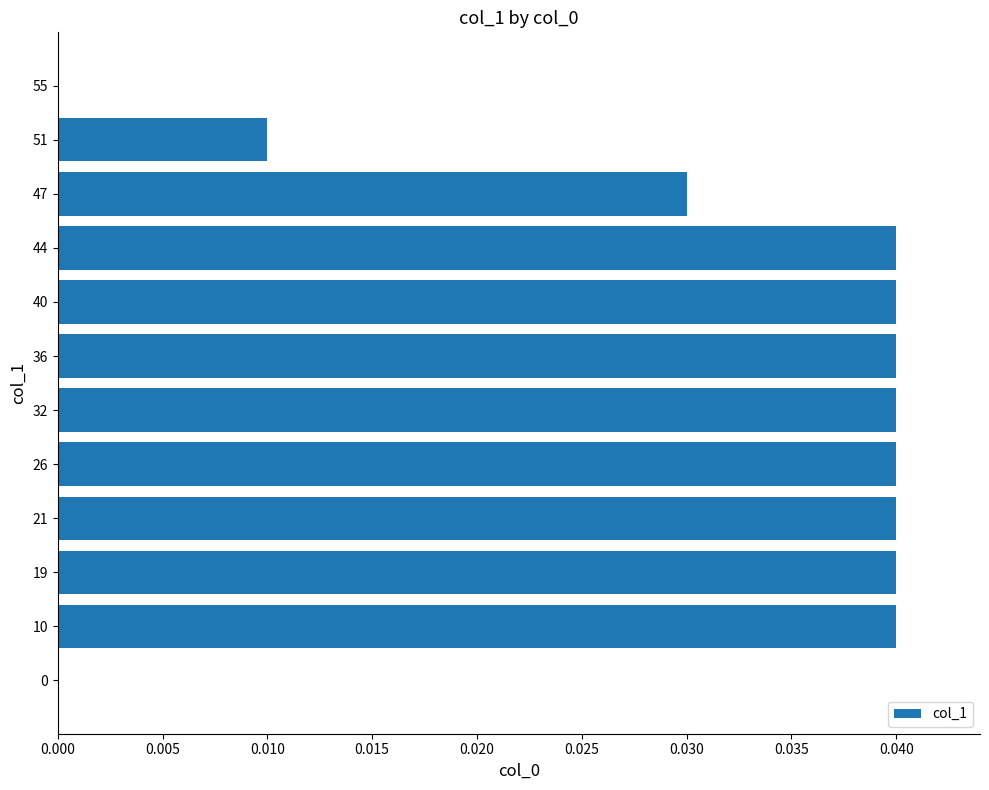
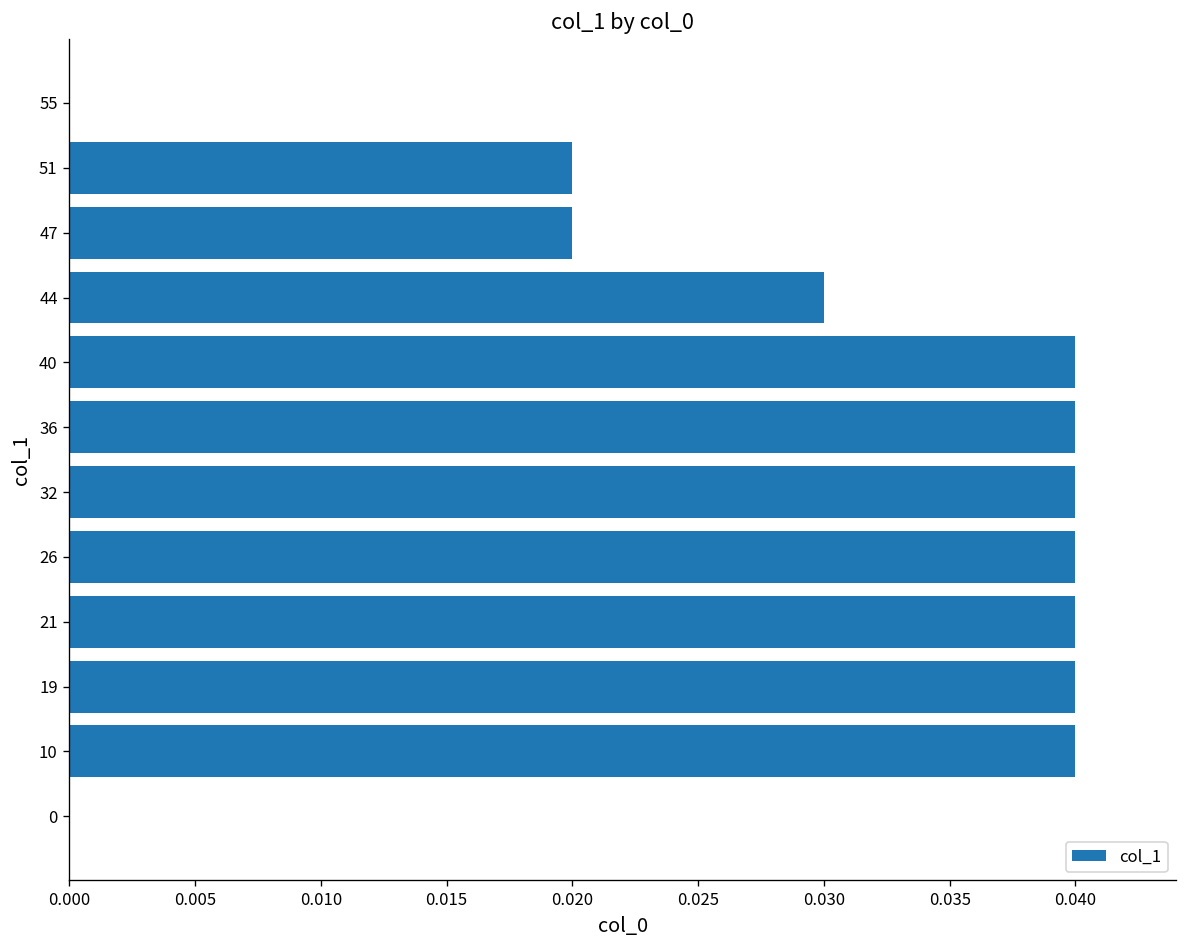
51: 0.01 -> 0.02
47: 0.03 -> 0.02
44: 0.04 -> 0.03
